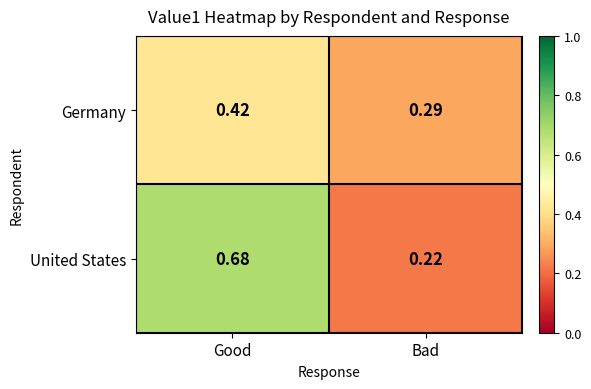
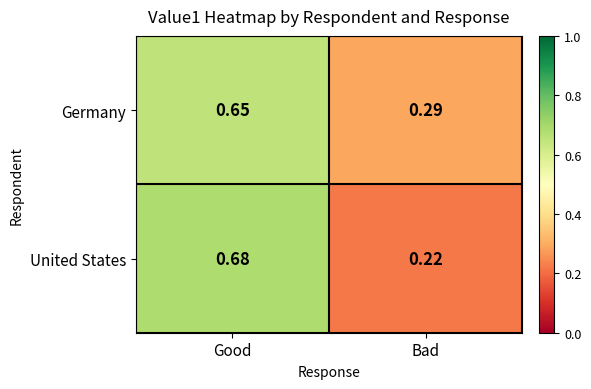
Germany, Good: 0.42 -> 0.65
